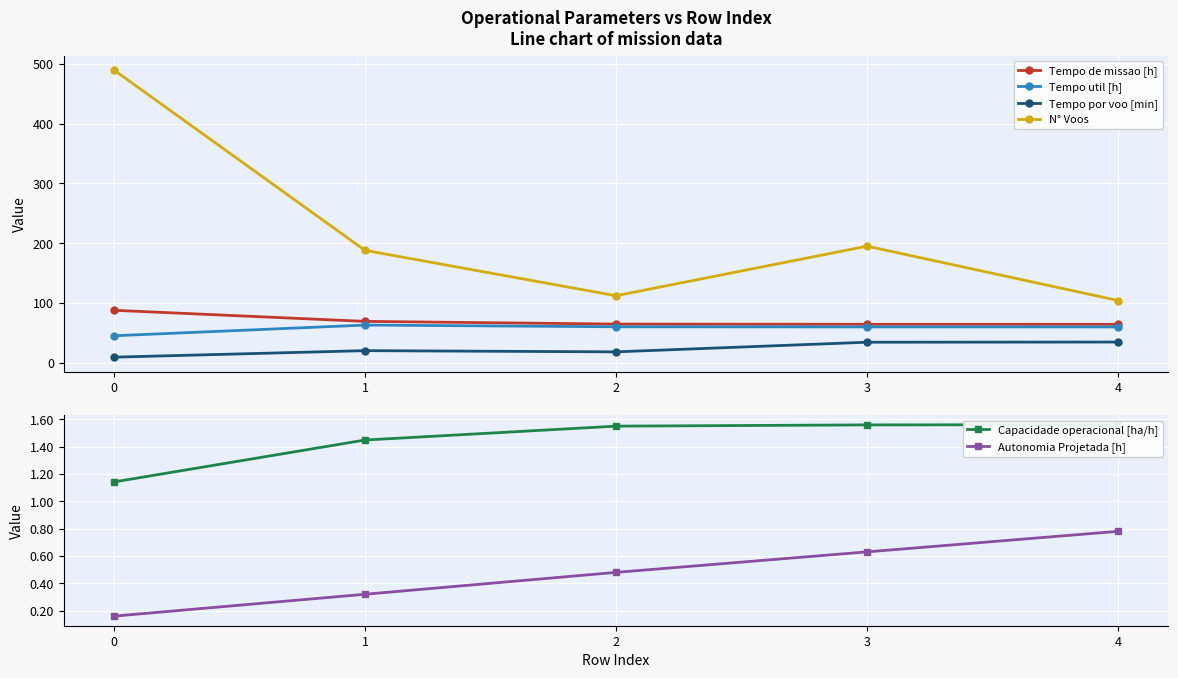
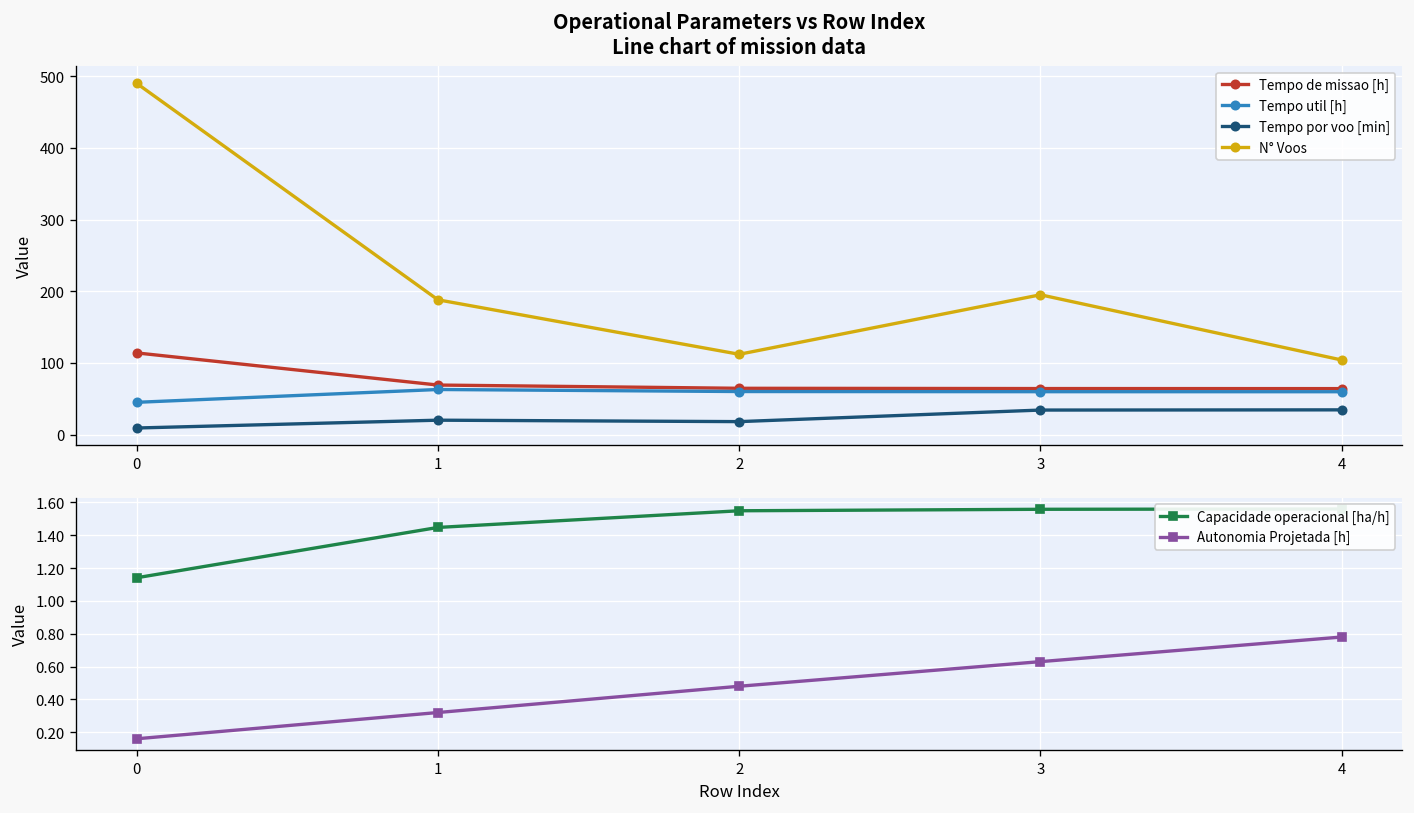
Operational Parameters vs Row Index Line chart of mission data, Tempo de missao [h], 0: 90 -> 110
